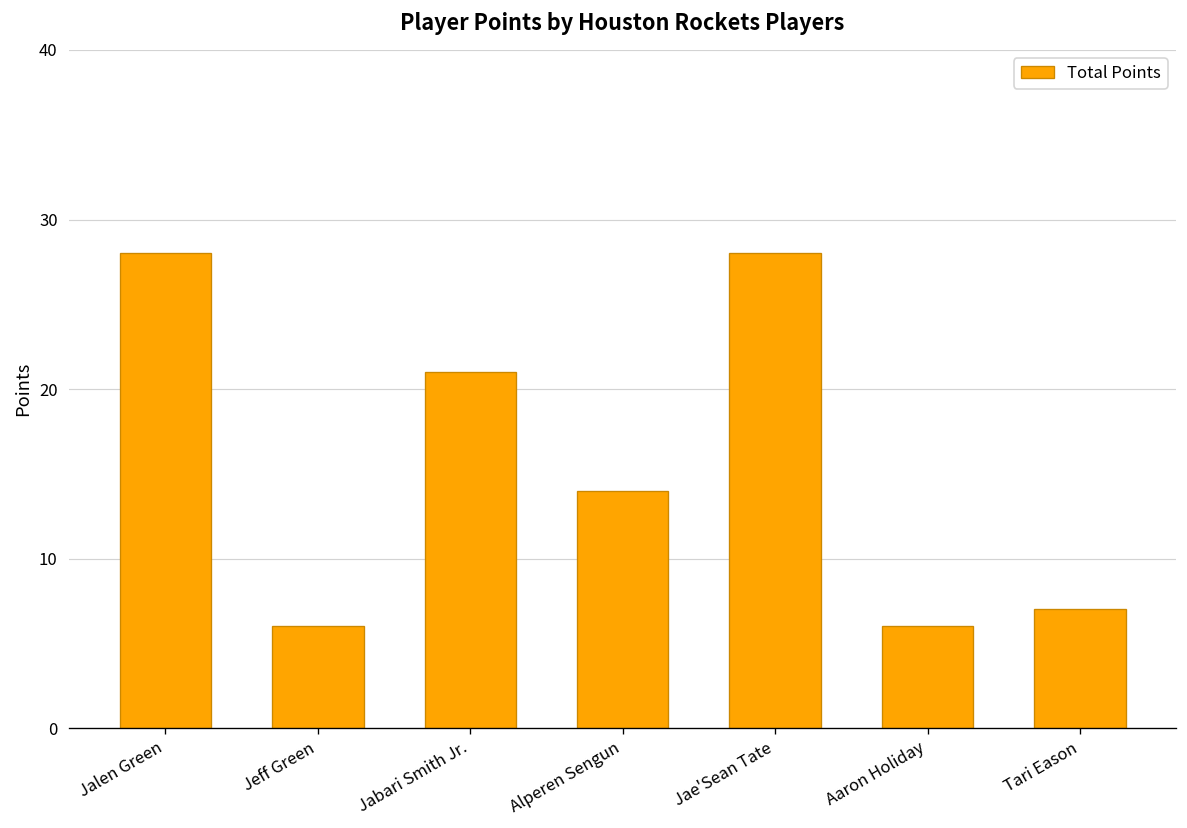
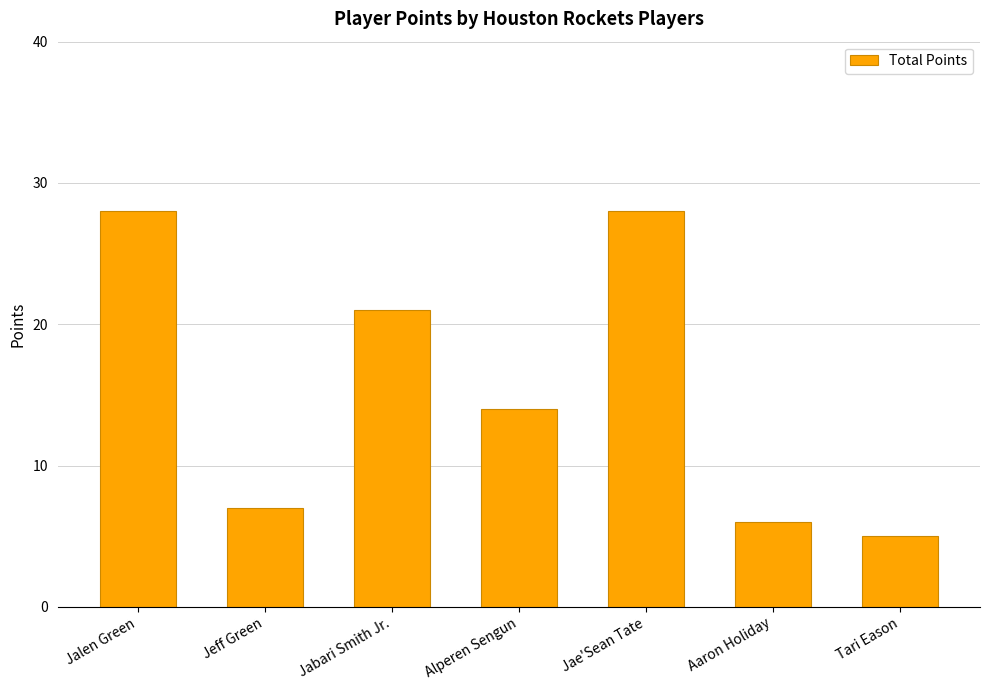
Jeff Green: 6 -> 7
Tari Eason: 7 -> 5
